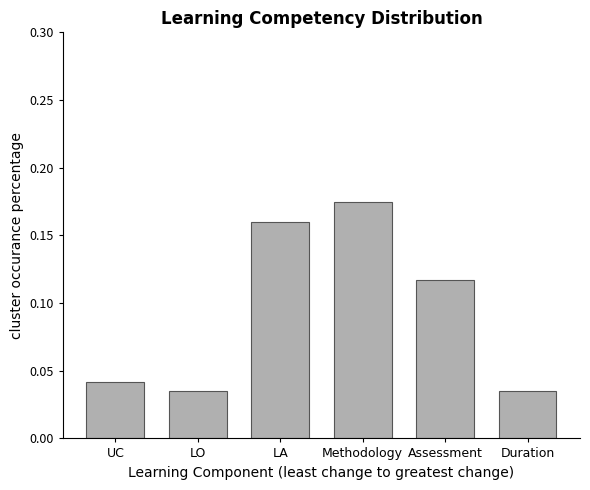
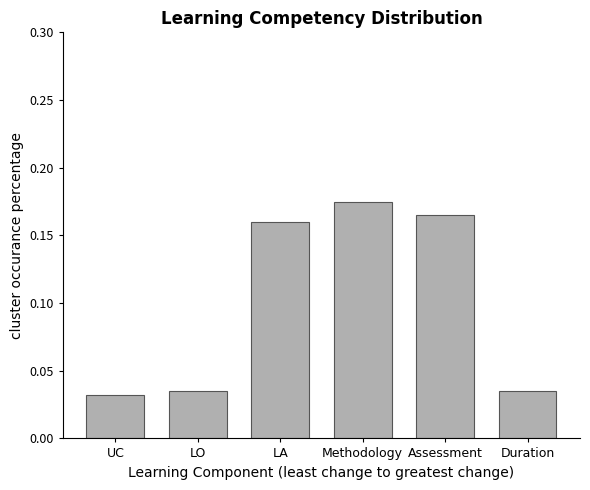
UC: 0.042 -> 0.032
Assessment: 0.117 -> 0.165
